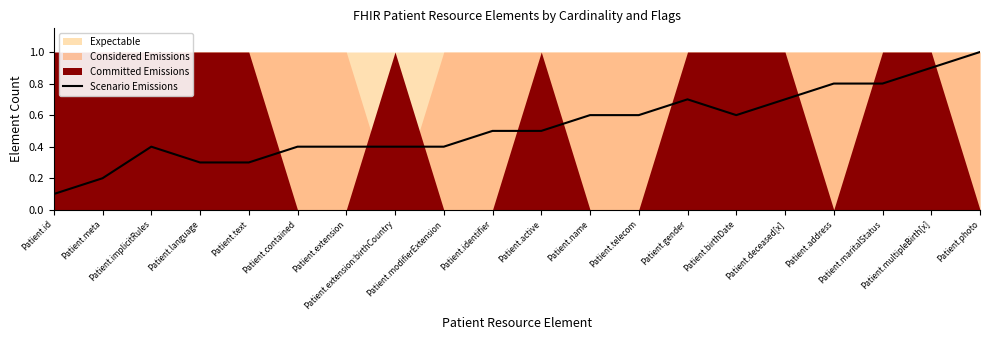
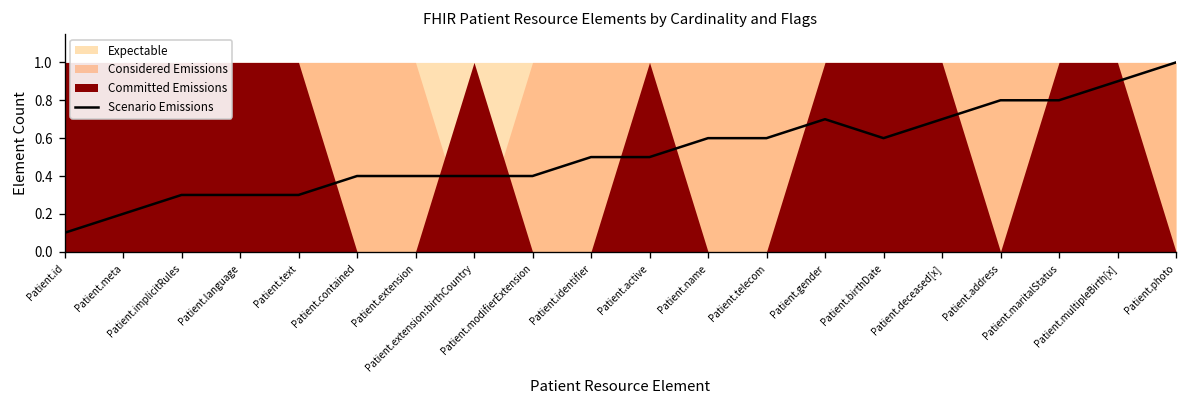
Scenario Emissions, Patient.implicitRules: 0.40 -> 0.30
